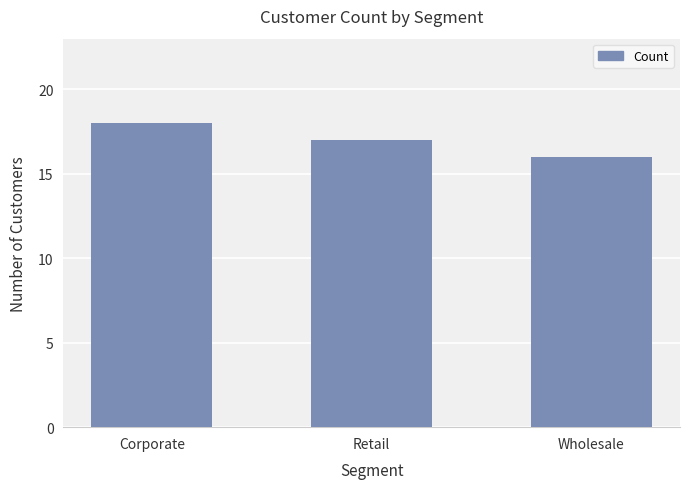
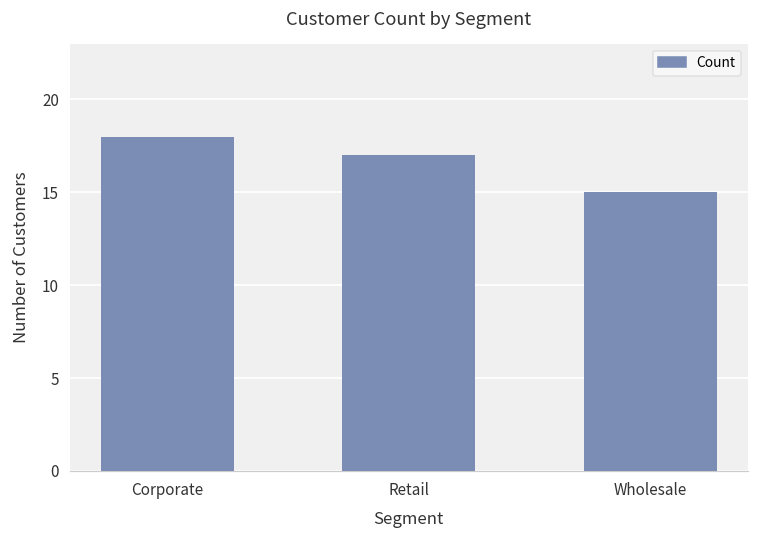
Wholesale: 16 -> 15
